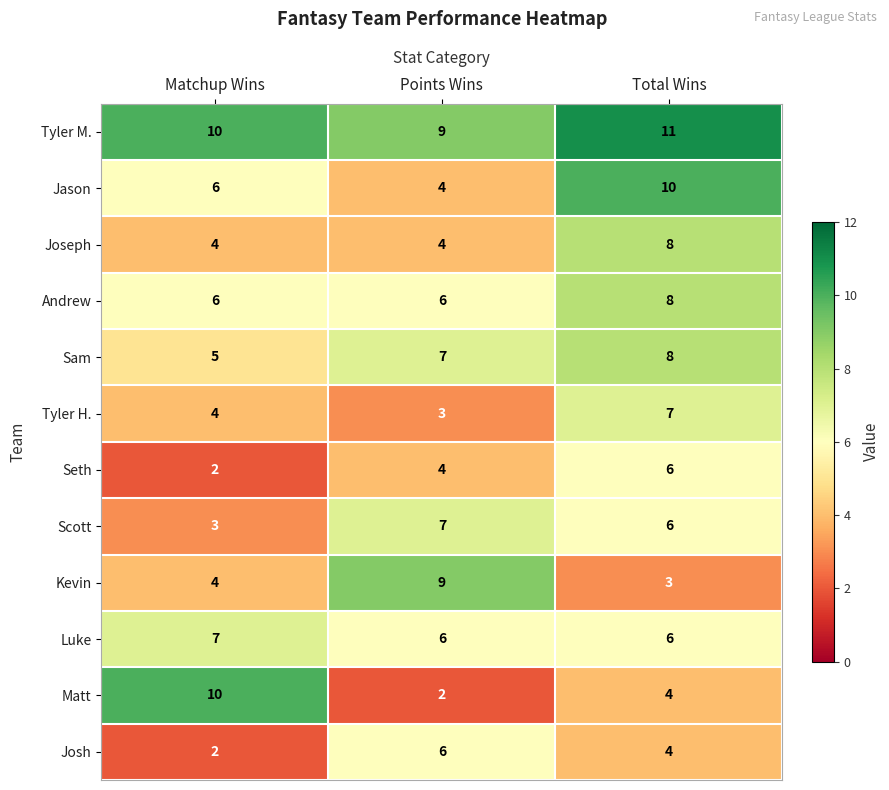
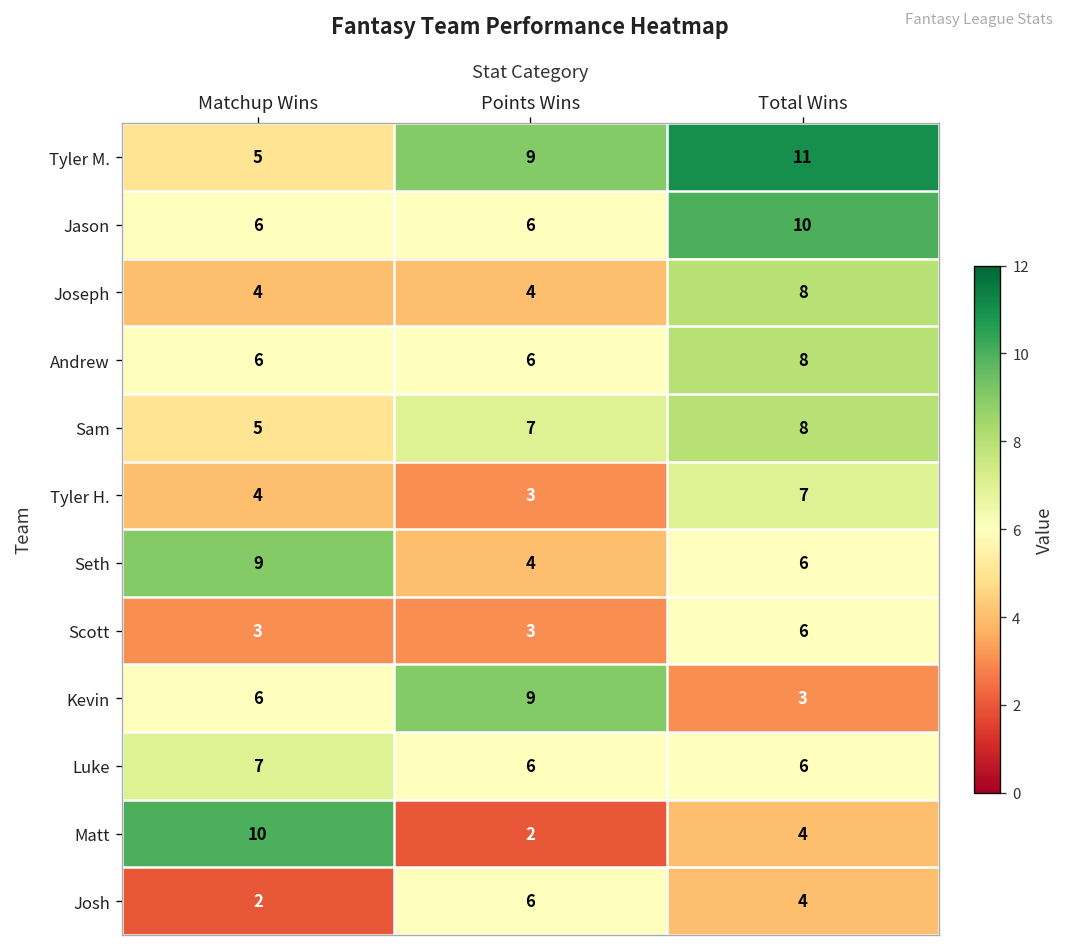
Tyler M., Matchup Wins: 10 -> 5
Jason, Points Wins: 4 -> 6
Seth, Matchup Wins: 2 -> 9
Scott, Points Wins: 7 -> 3
Kevin, Matchup Wins: 4 -> 6
